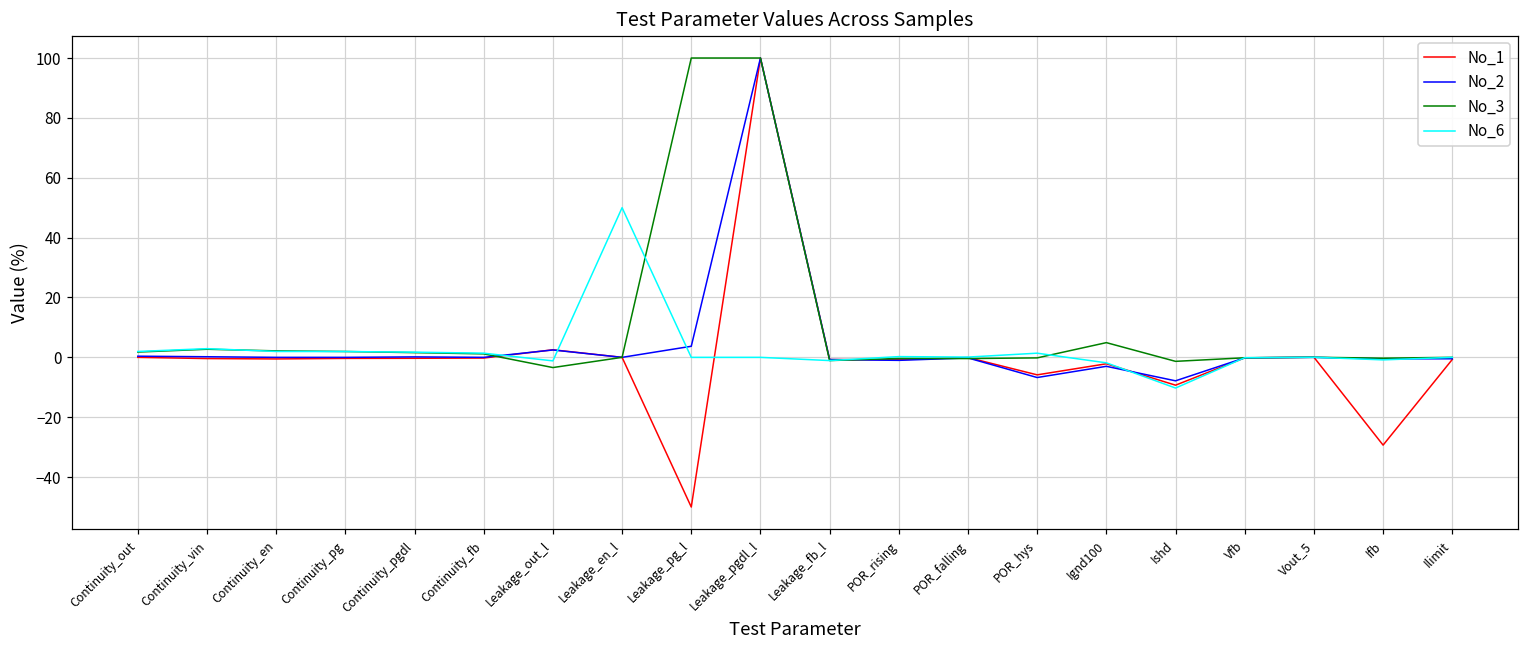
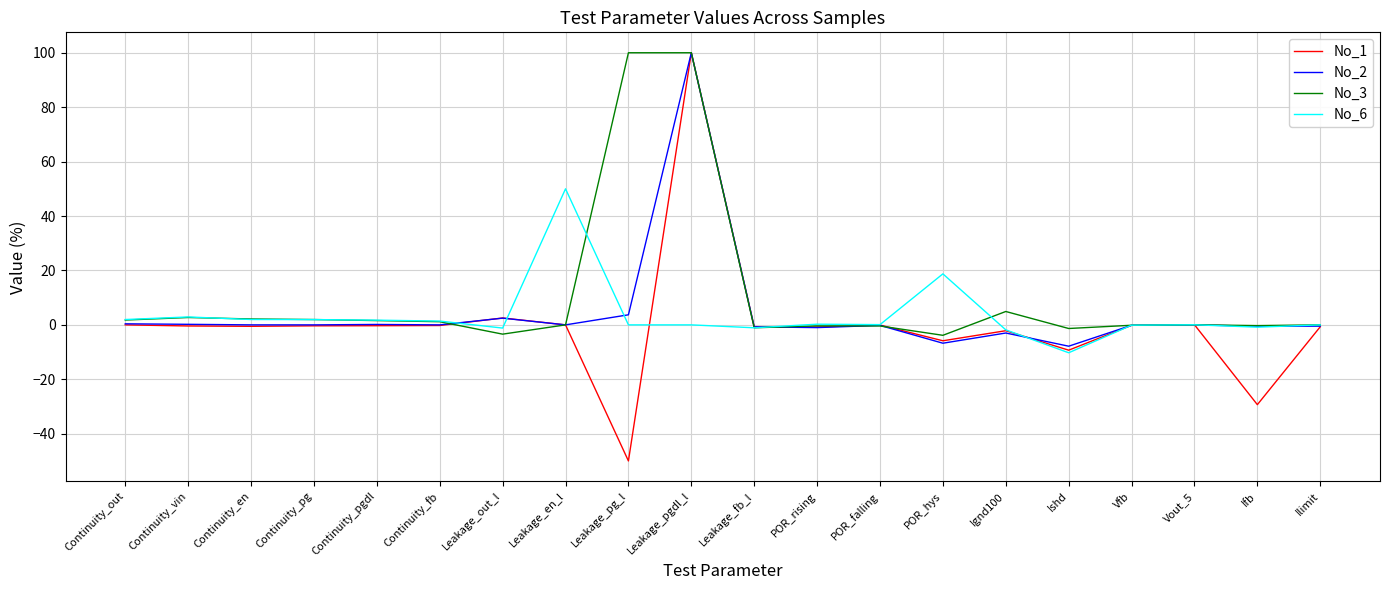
No_3, POR_hys: 0 -> -4
No_6, POR_hys: 1 -> 19
